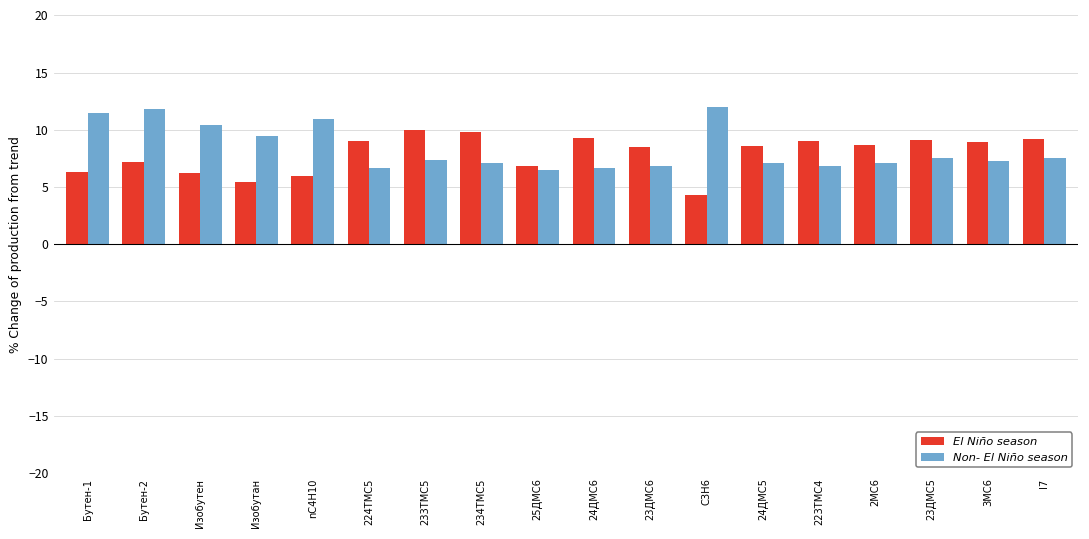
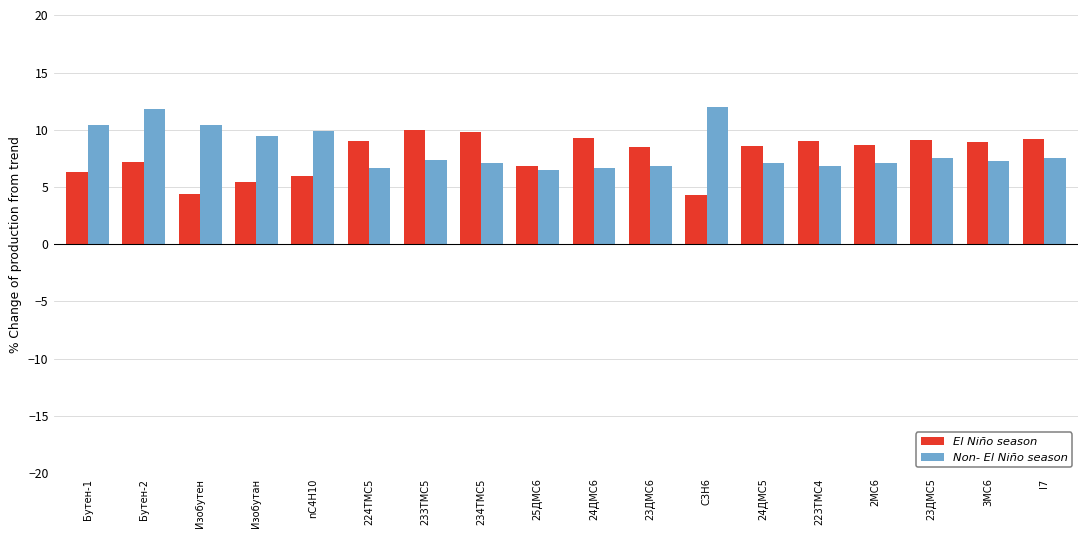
Non- El Niño season, Бутен-1: 11.5 -> 10.4
El Niño season, Изобутен: 6.3 -> 4.4
Non- El Niño season, nC4H10: 10.9 -> 9.9
